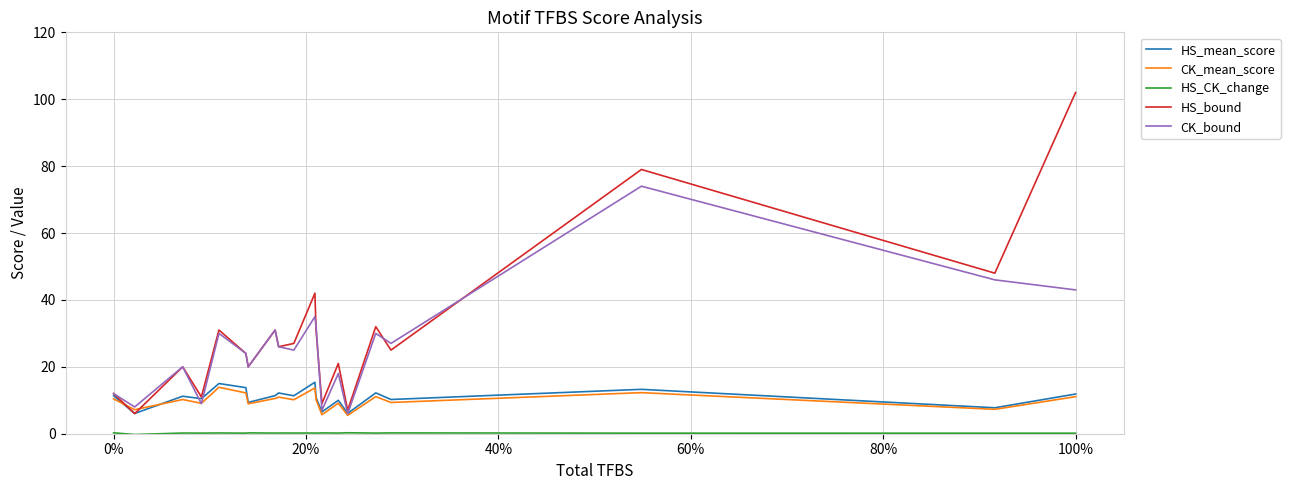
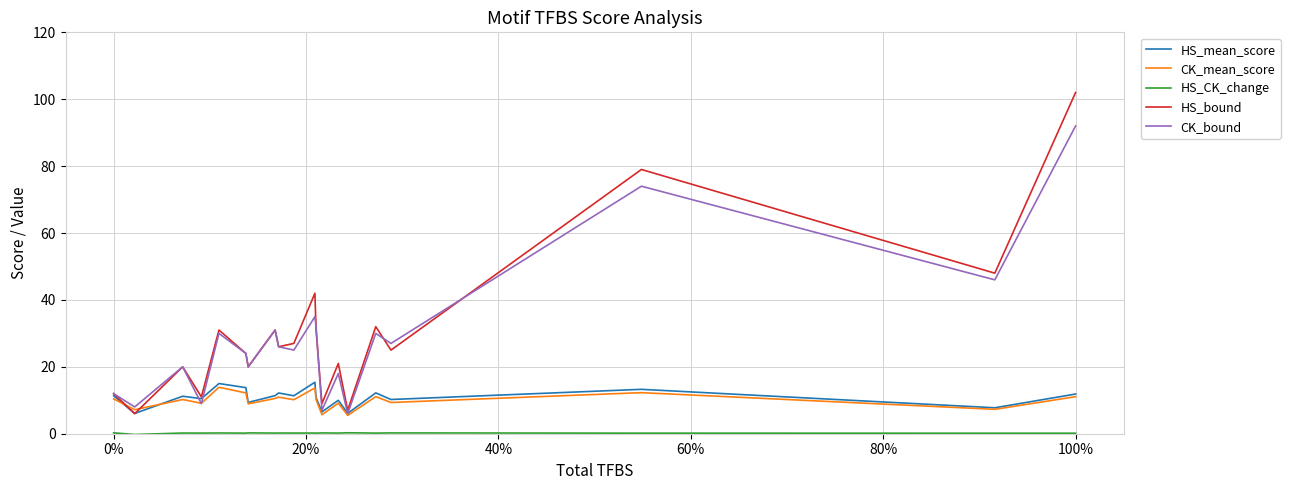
CK_bound, 100%: 43 -> 92
